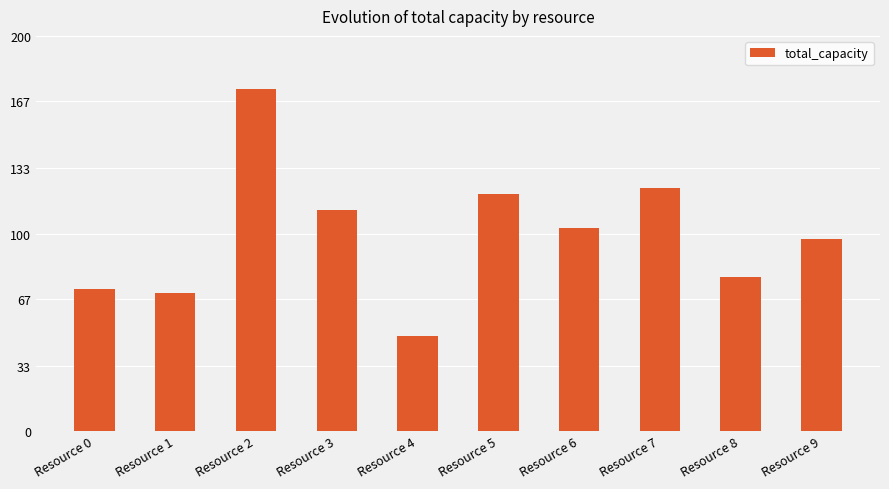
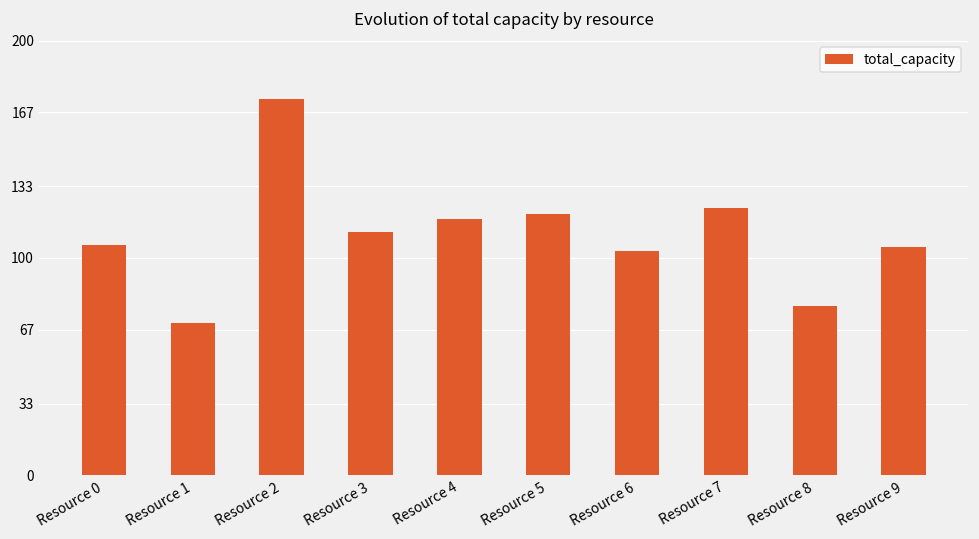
Resource 0: 72 -> 106
Resource 4: 48 -> 118
Resource 9: 97 -> 105
